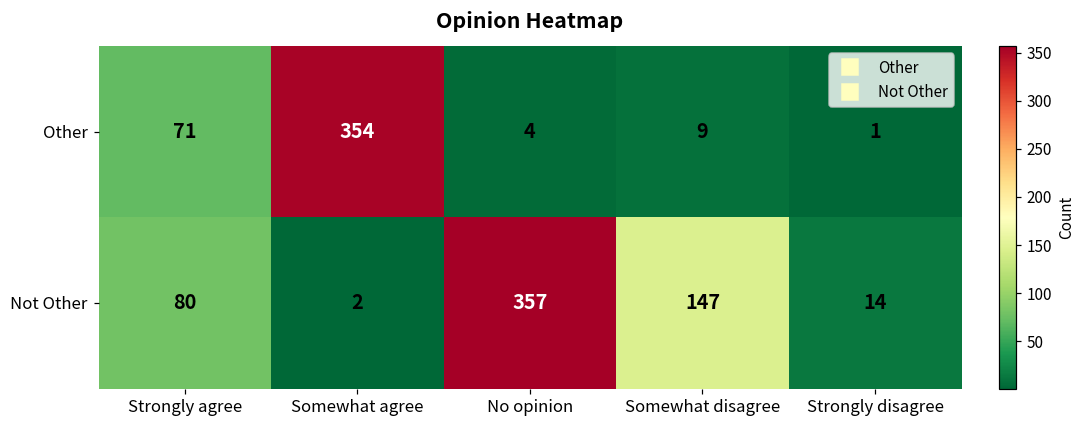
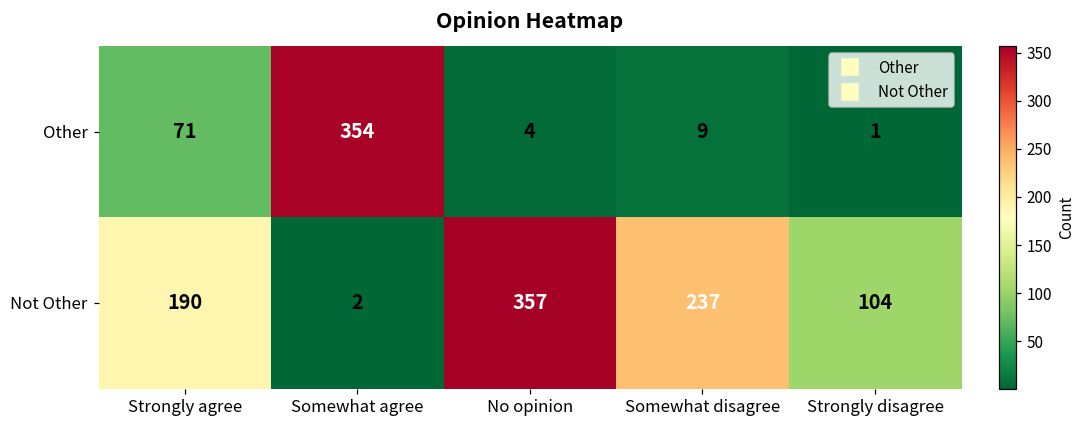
Not Other, Strongly agree: 80 -> 190
Not Other, Somewhat disagree: 147 -> 237
Not Other, Strongly disagree: 14 -> 104
